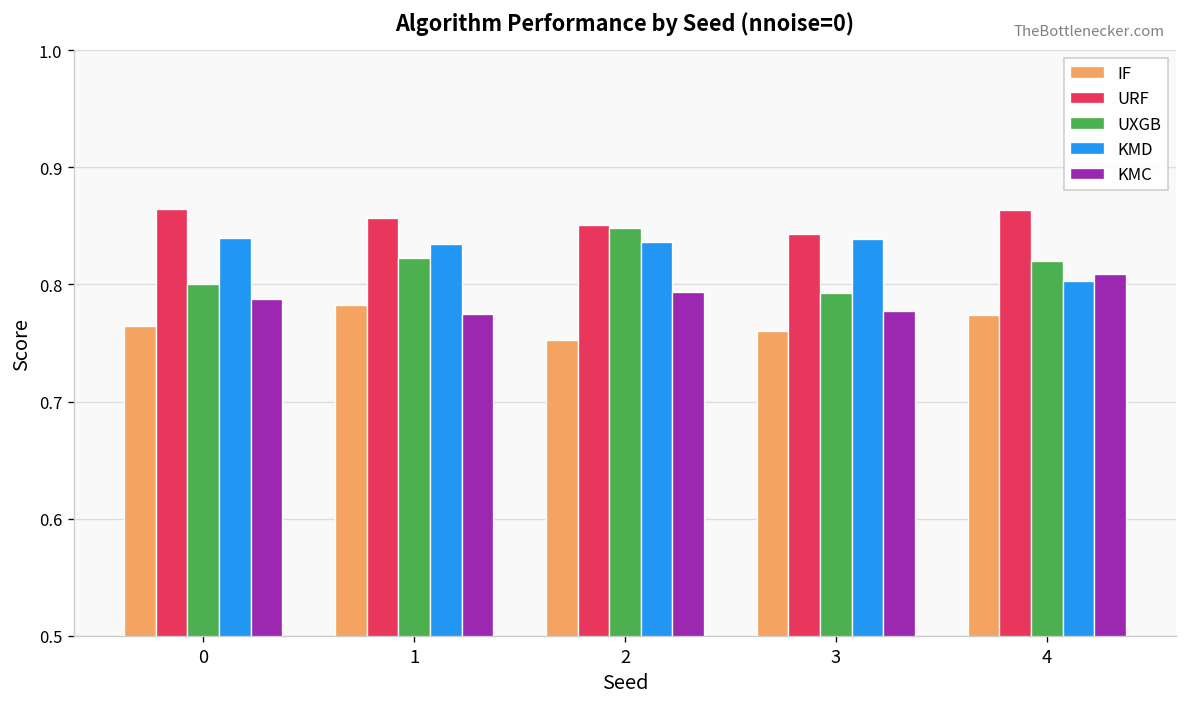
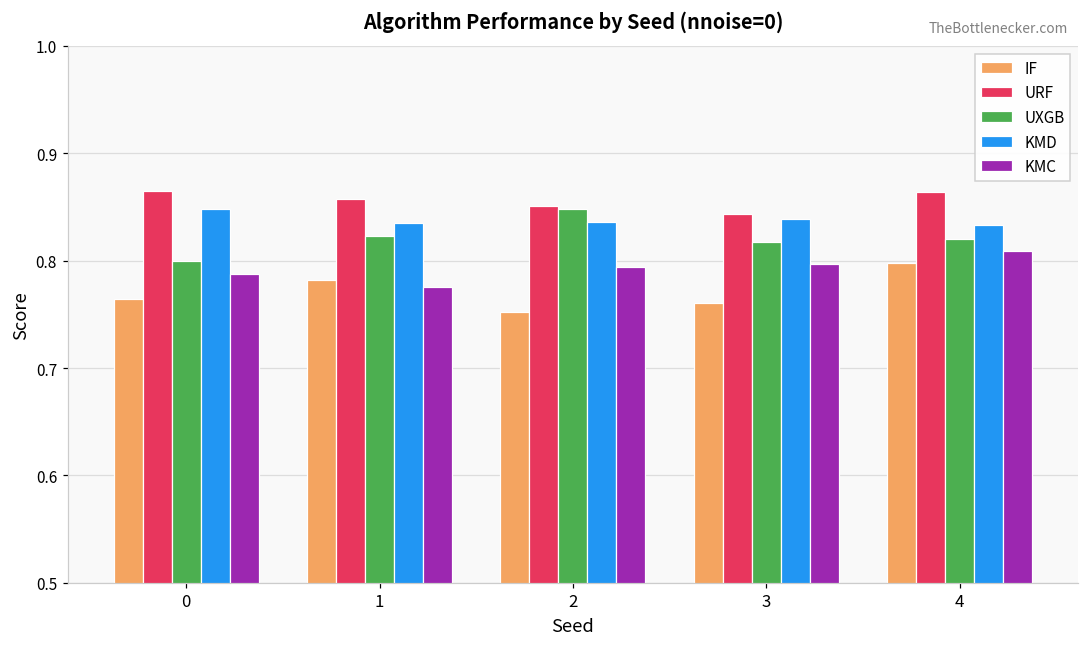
KMD, 0: 0.84 -> 0.85
UXGB, 3: 0.79 -> 0.82
KMC, 3: 0.78 -> 0.80
IF, 4: 0.77 -> 0.80
KMD, 4: 0.80 -> 0.83
